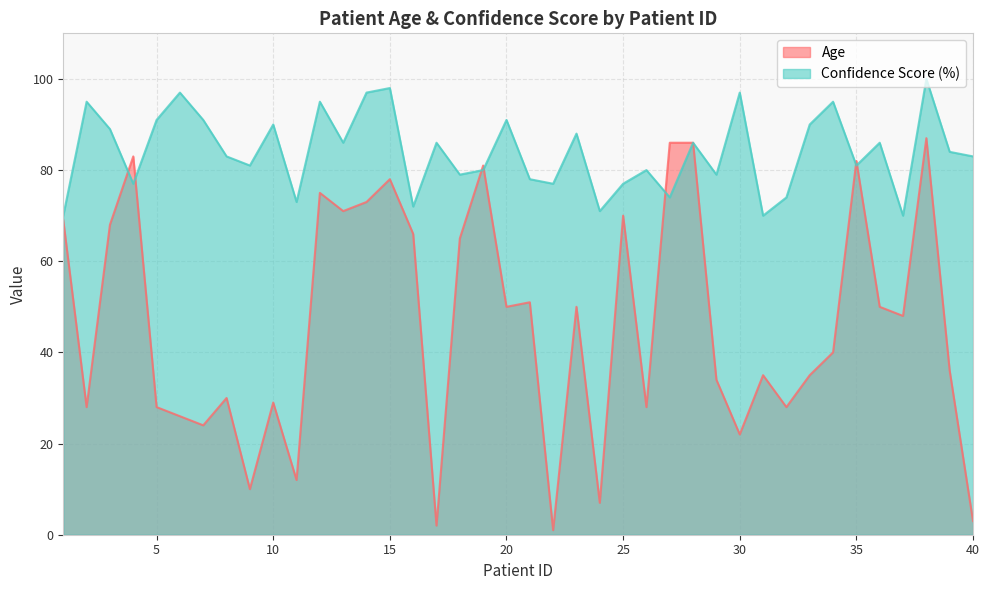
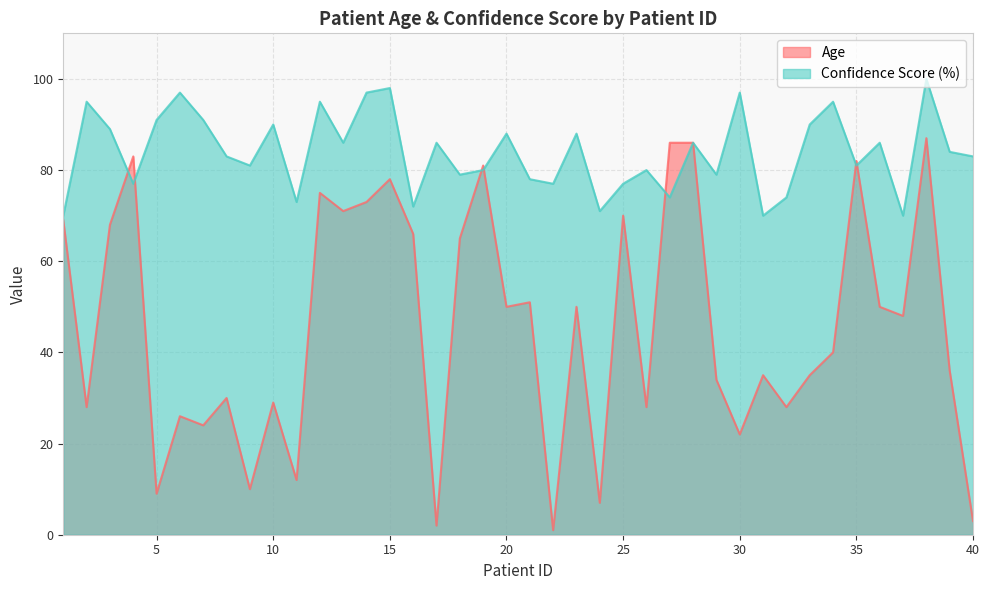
Age, 5: 28 -> 9
Confidence Score (%), 20: 91 -> 88
